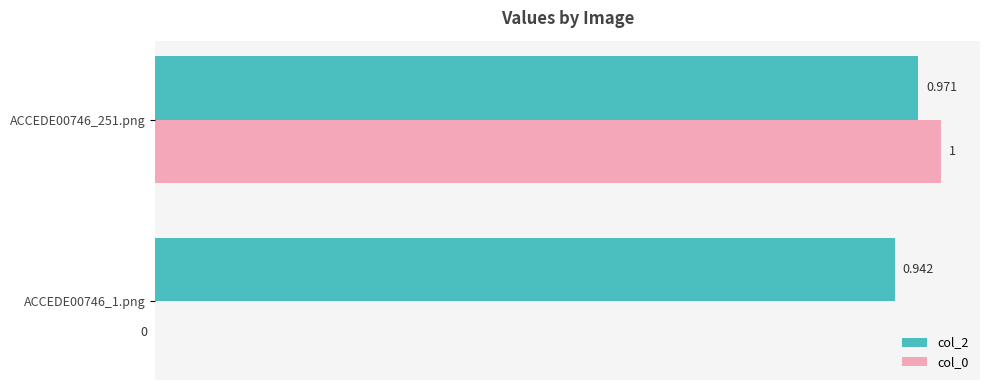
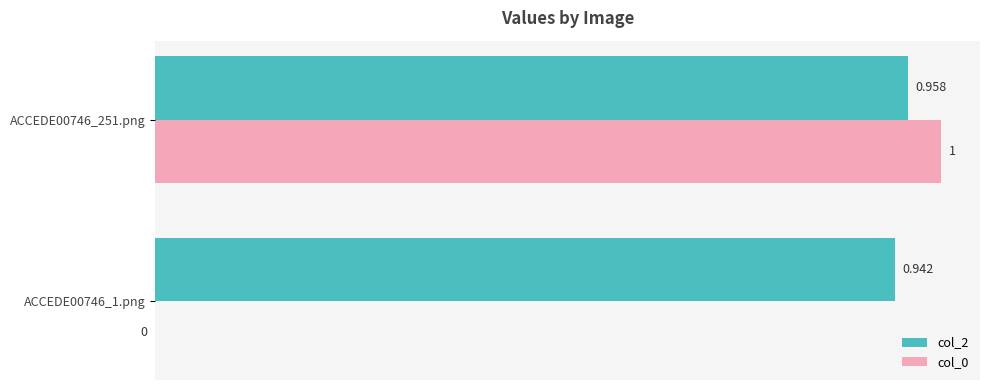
col_2, ACCEDE00746_251.png: 0.971 -> 0.958
